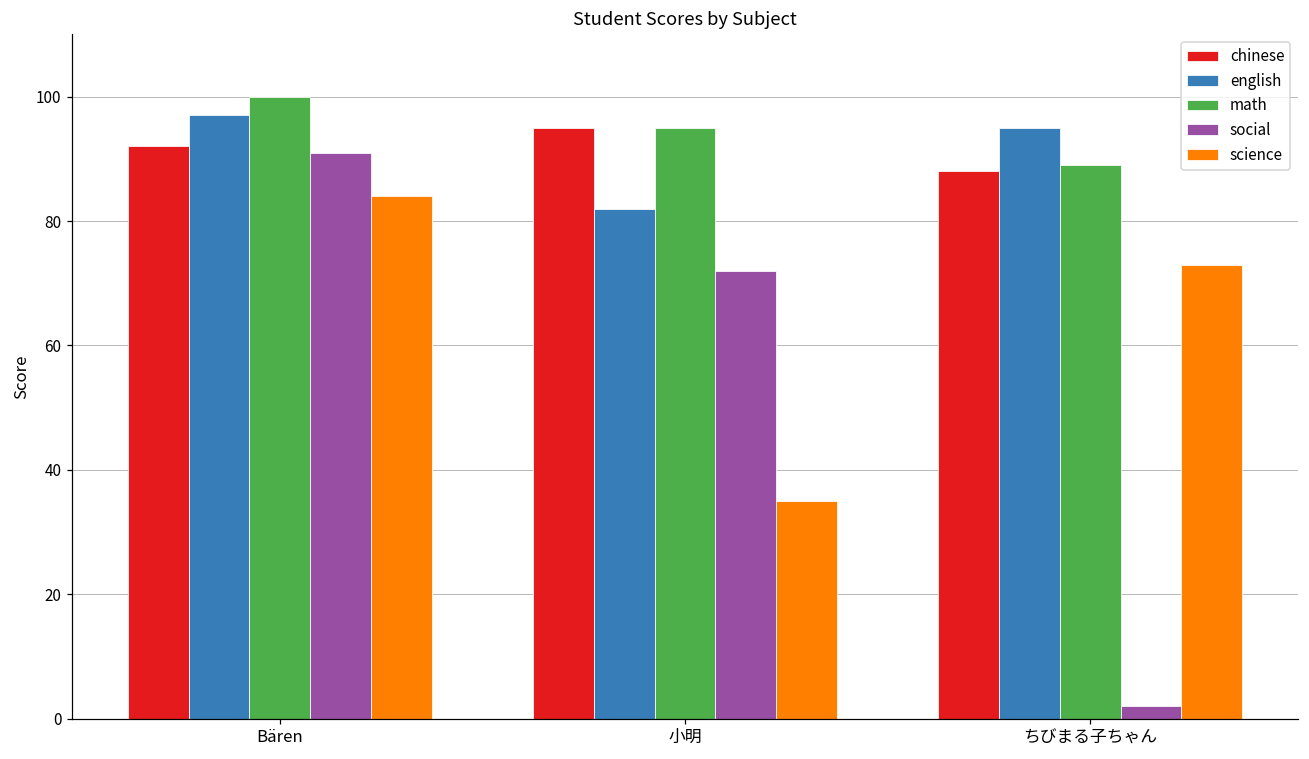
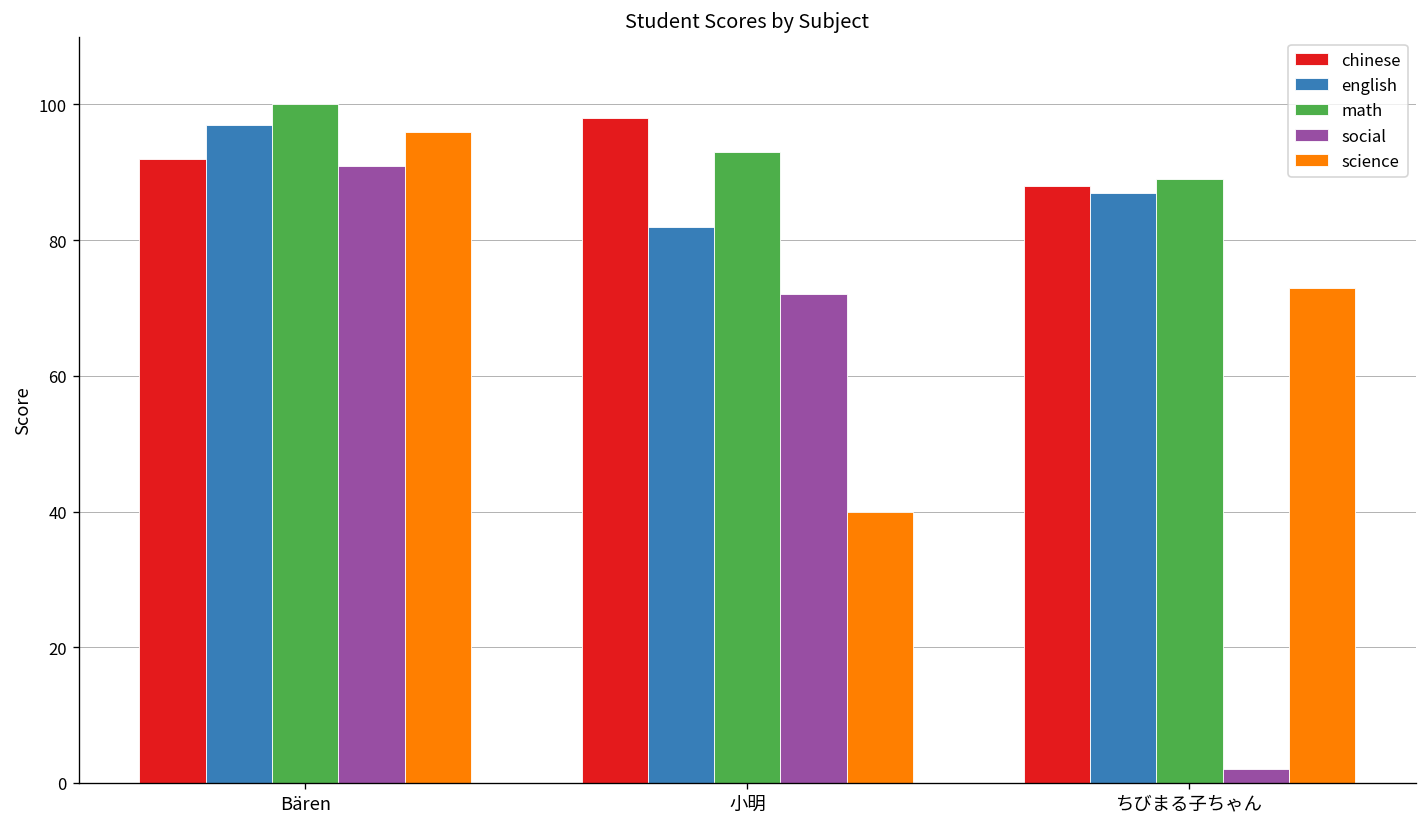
science, Bären: 84 -> 96
chinese, 小明: 95 -> 98
math, 小明: 95 -> 93
science, 小明: 35 -> 40
english, ちびまる子ちゃん: 95 -> 87
